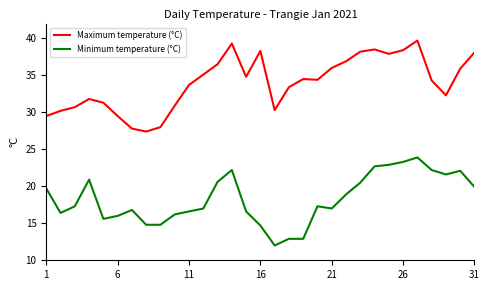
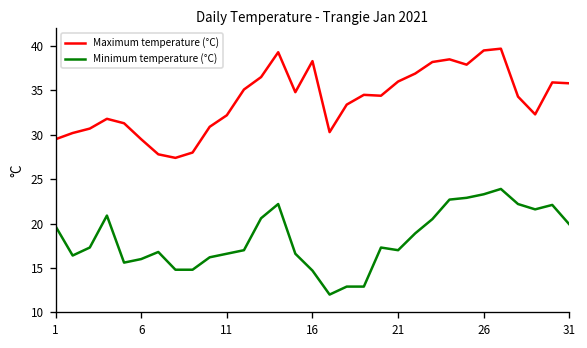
Maximum temperature (°C), 11: 34 -> 32
Maximum temperature (°C), 26: 38 -> 40
Maximum temperature (°C), 31: 38 -> 36
